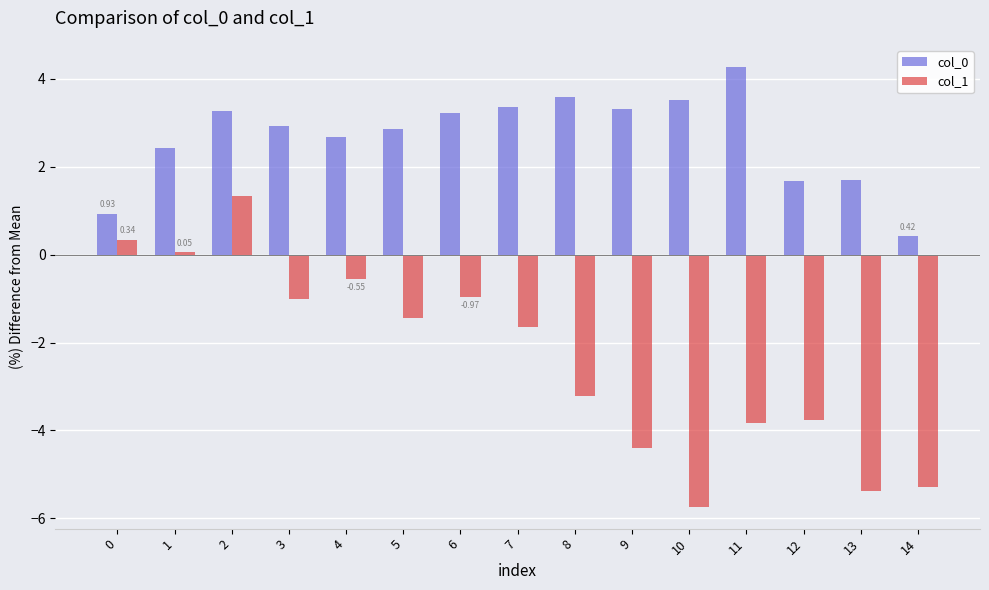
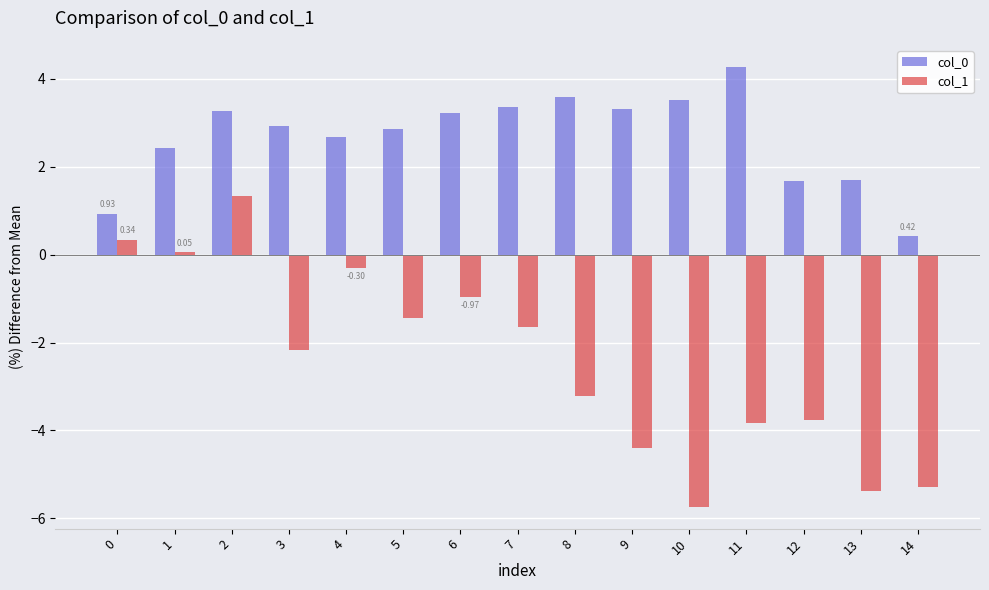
col_1, 3: -1.0 -> -2.2
col_1, 4: -0.55 -> -0.30
